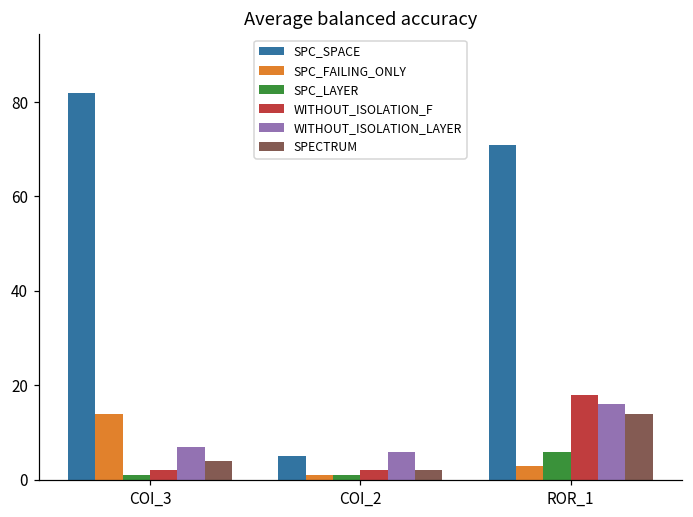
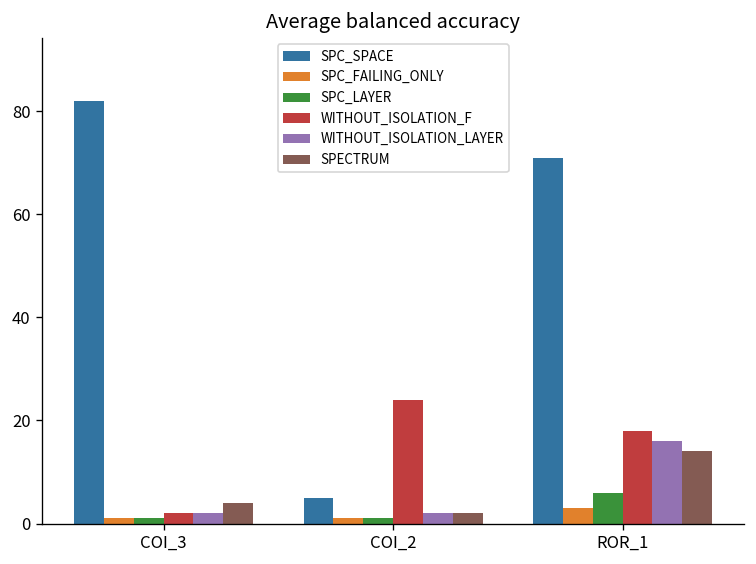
SPC_FAILING_ONLY, COI_3: 14 -> 1
WITHOUT_ISOLATION_LAYER, COI_3: 7 -> 2
WITHOUT_ISOLATION_F, COI_2: 2 -> 24
WITHOUT_ISOLATION_LAYER, COI_2: 6 -> 2
